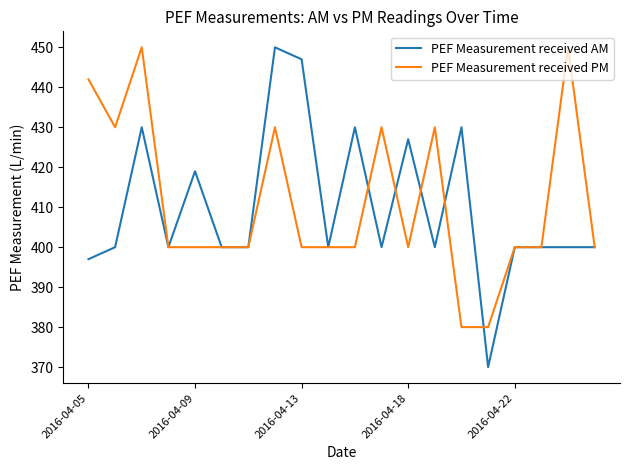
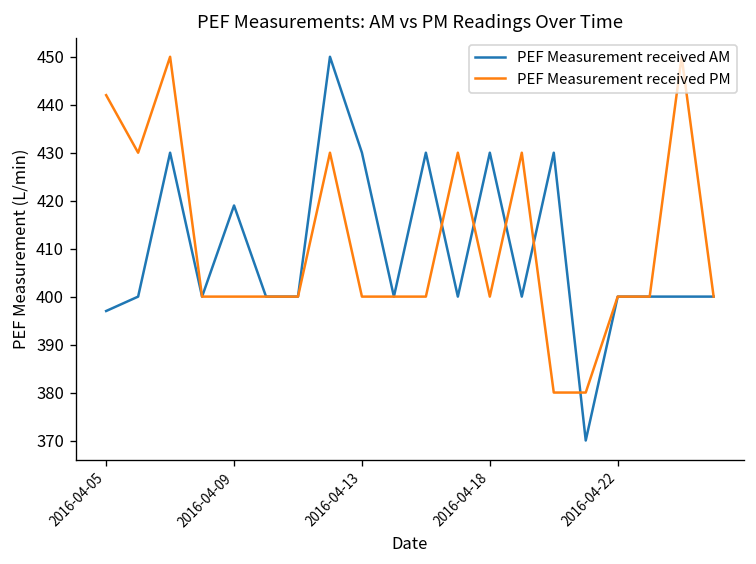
PEF Measurement received AM, 2016-04-13: 447 -> 430
PEF Measurement received AM, 2016-04-18: 427 -> 430
